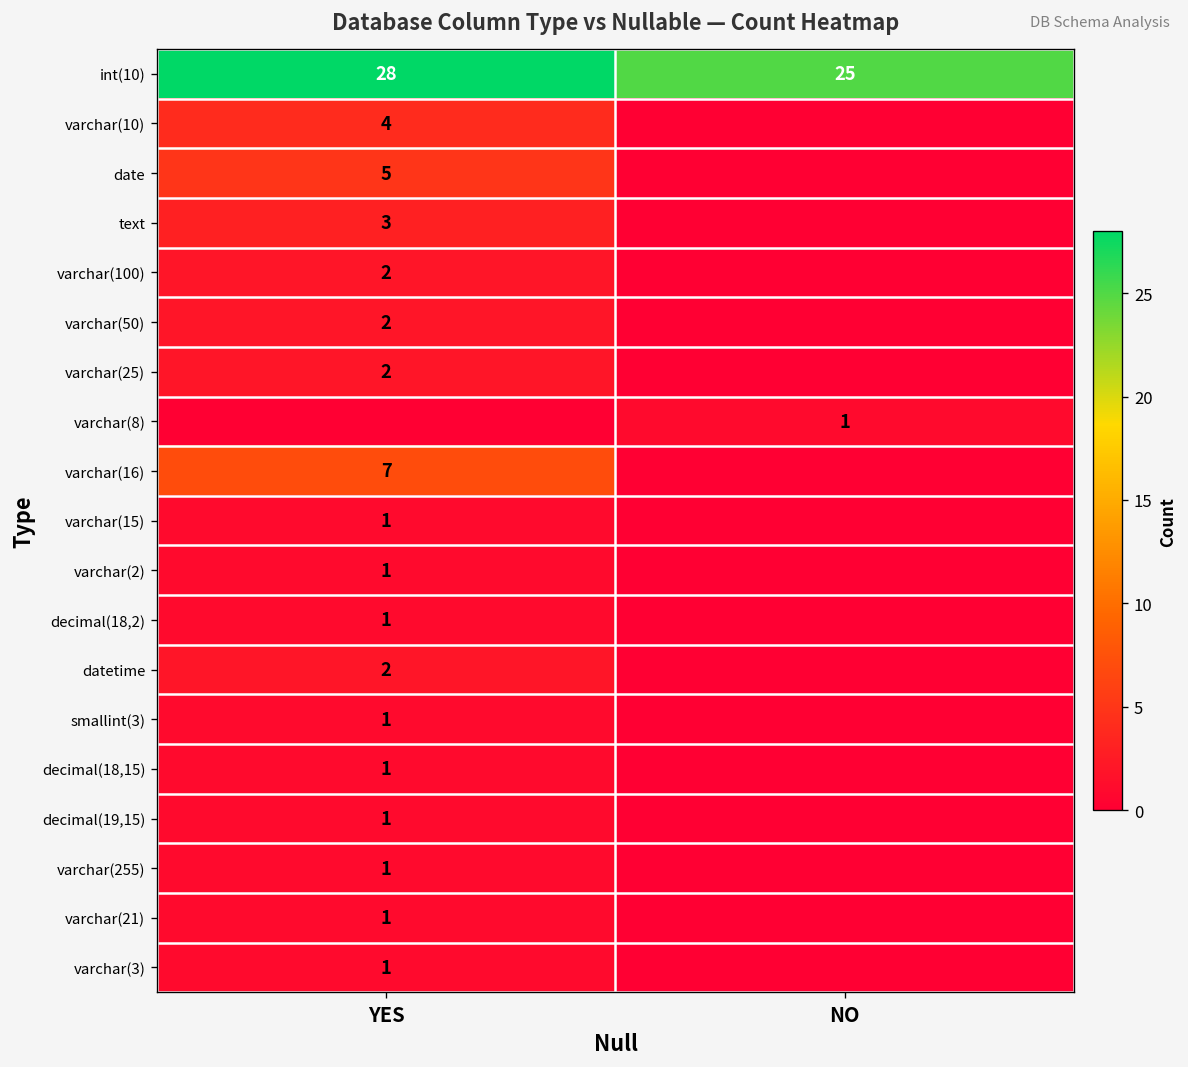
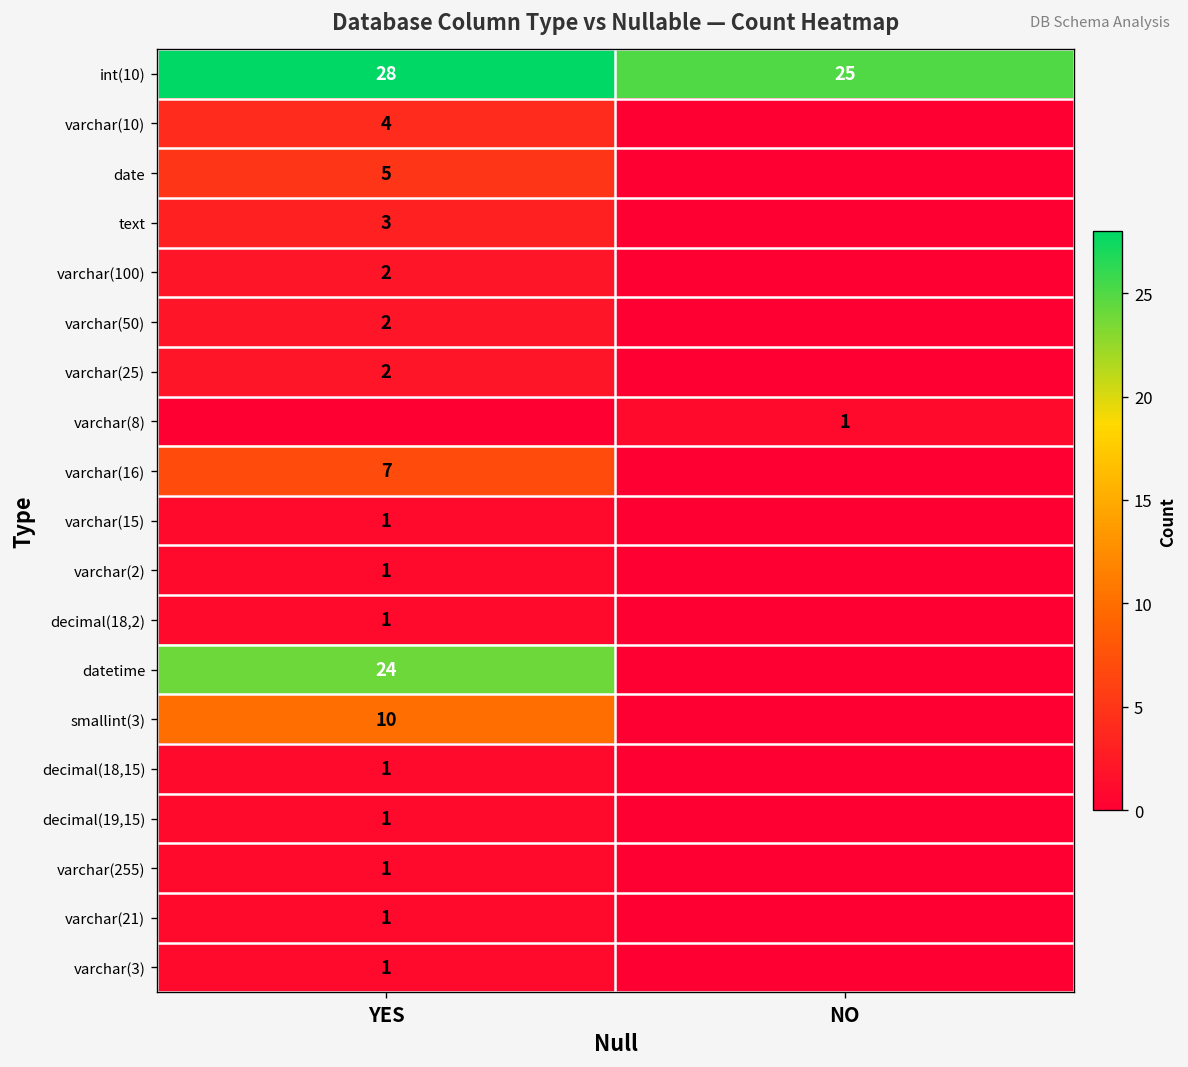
datetime, YES: 2 -> 24
smallint(3), YES: 1 -> 10
